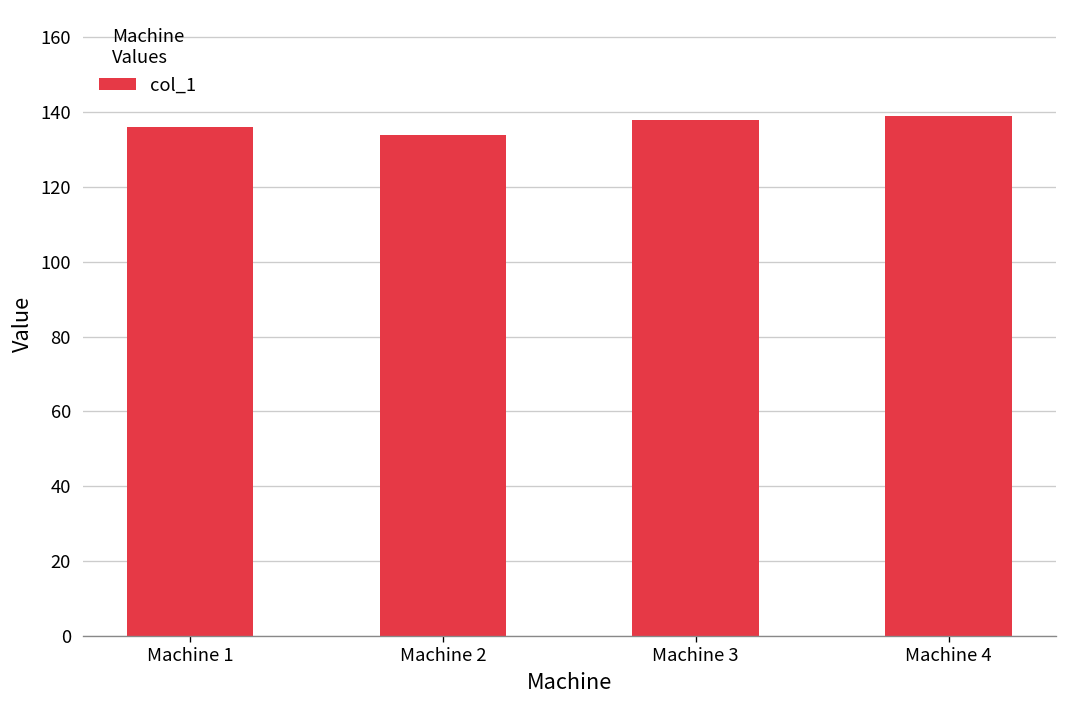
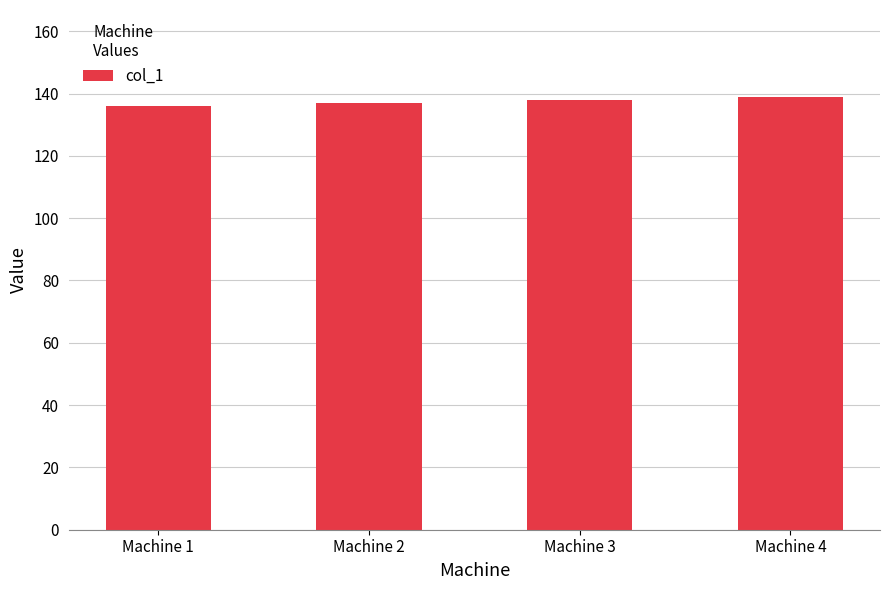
Machine 2: 134 -> 137
